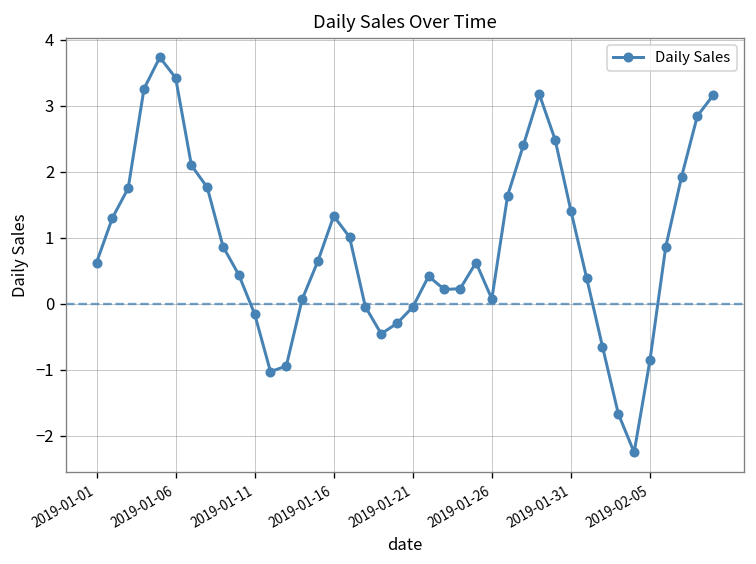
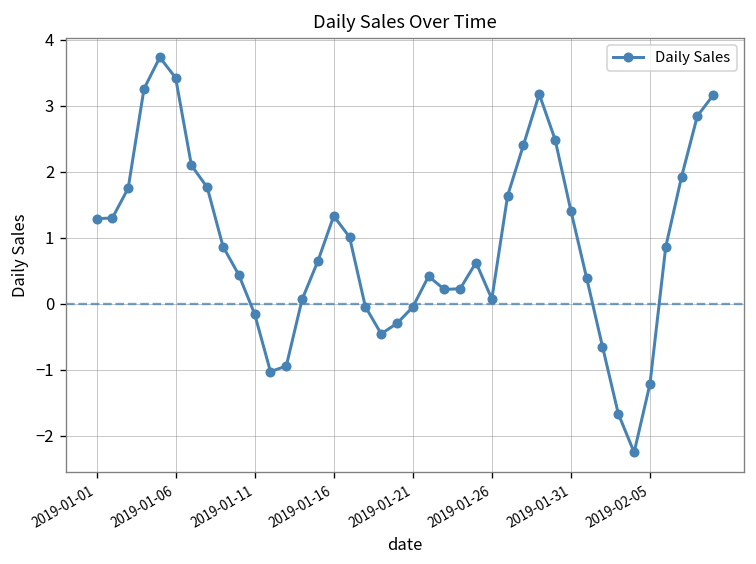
2019-01-01: 0.6 -> 1.3
2019-02-05: -0.9 -> -1.2
